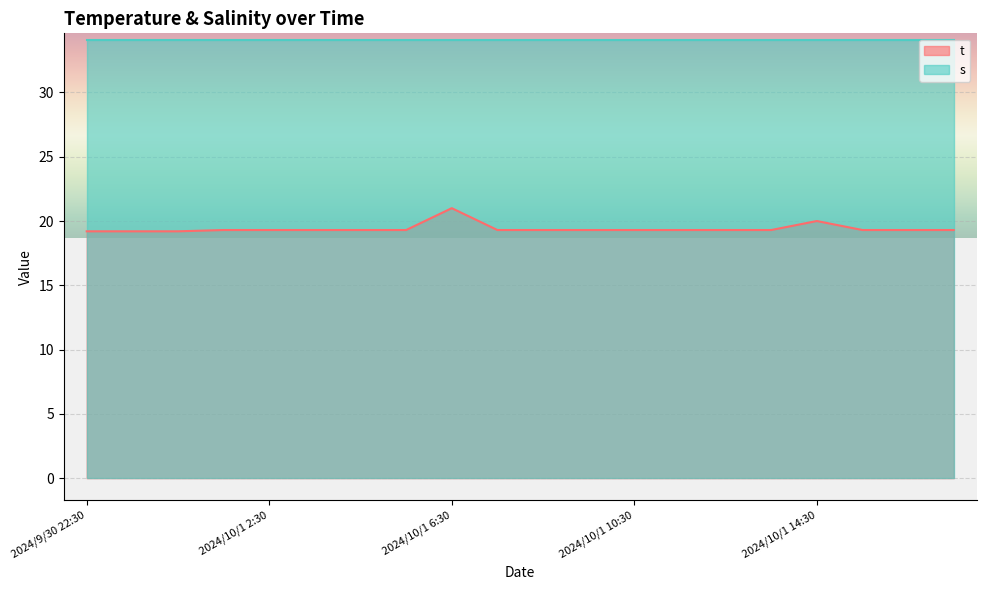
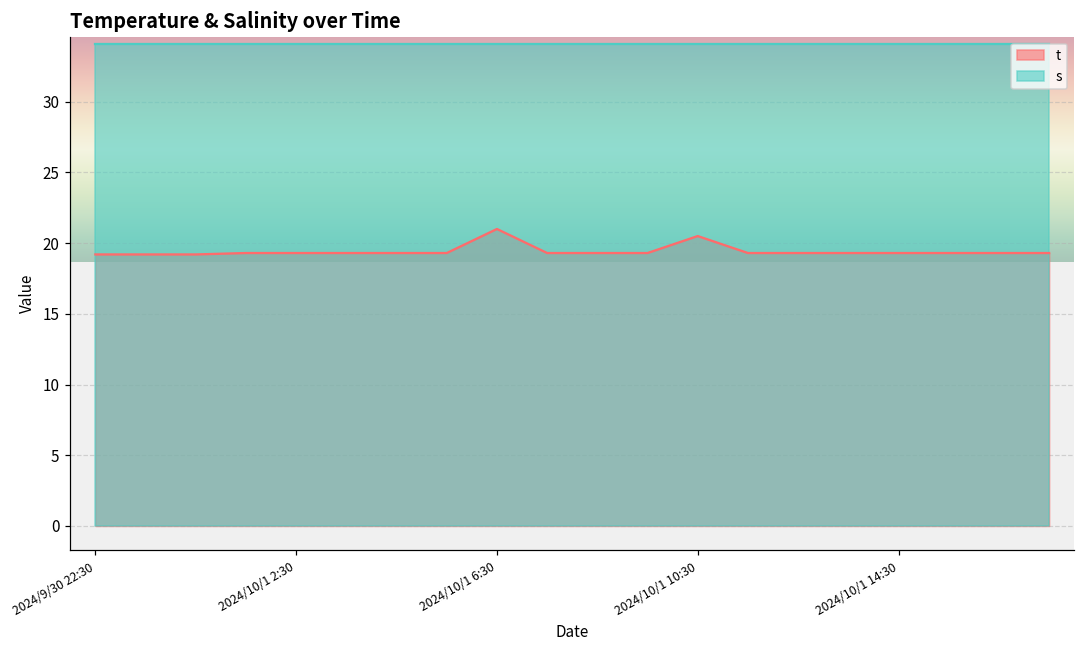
t, 2024/10/1 10:30: 19.3 -> 20.5
t, 2024/10/1 14:30: 20.0 -> 19.3
